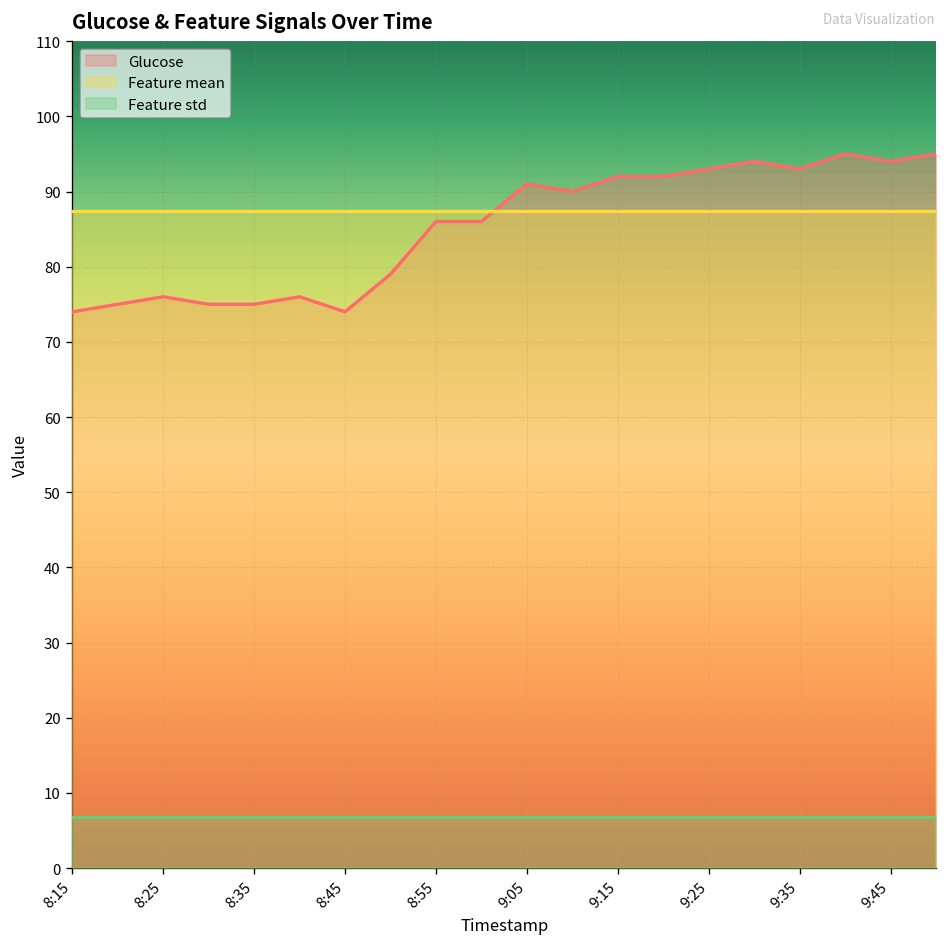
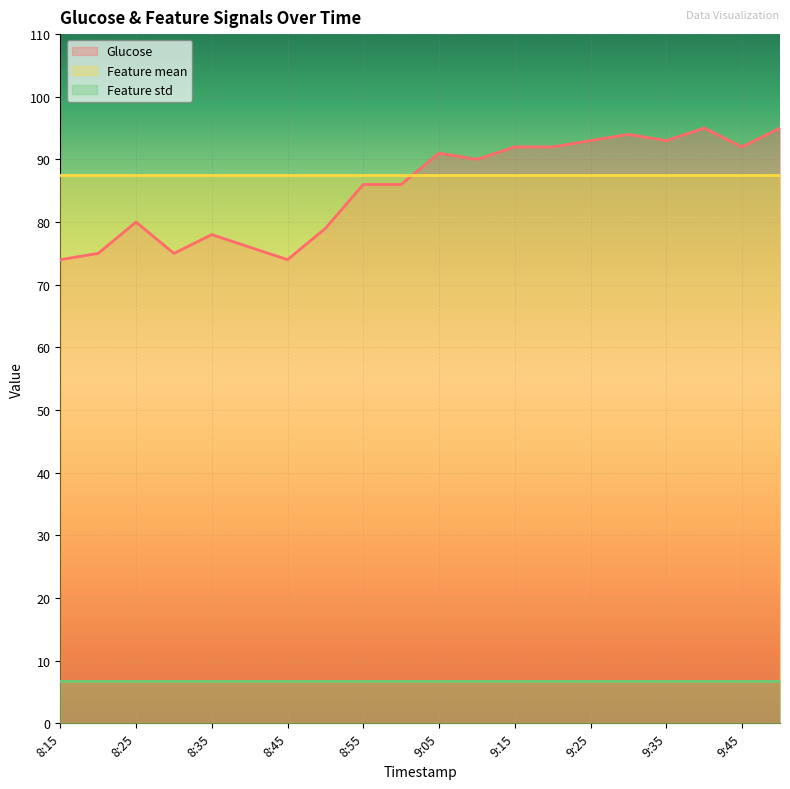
Glucose, 8:25: 76 -> 80
Glucose, 8:35: 75 -> 78
Glucose, 9:45: 94 -> 92
